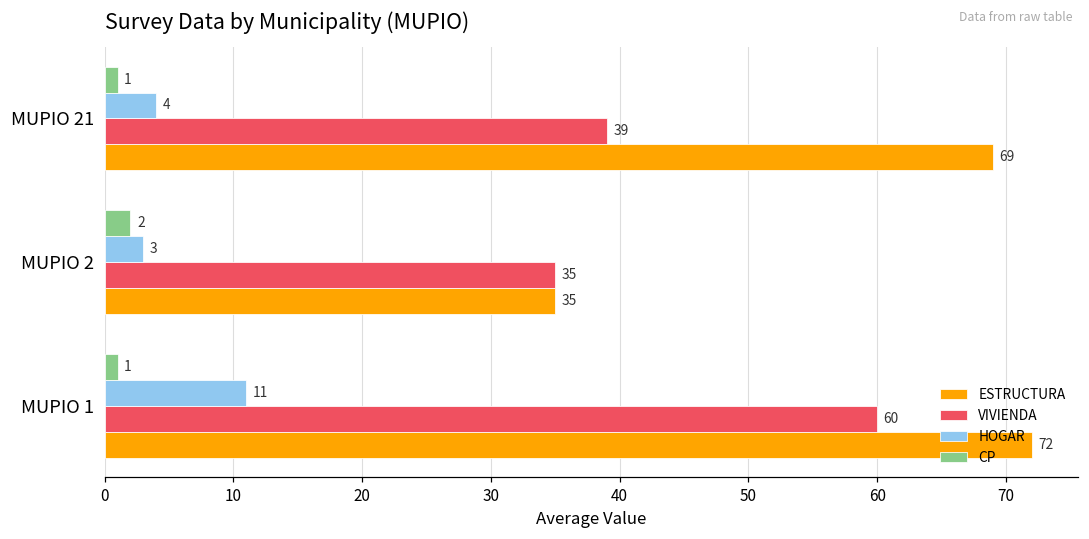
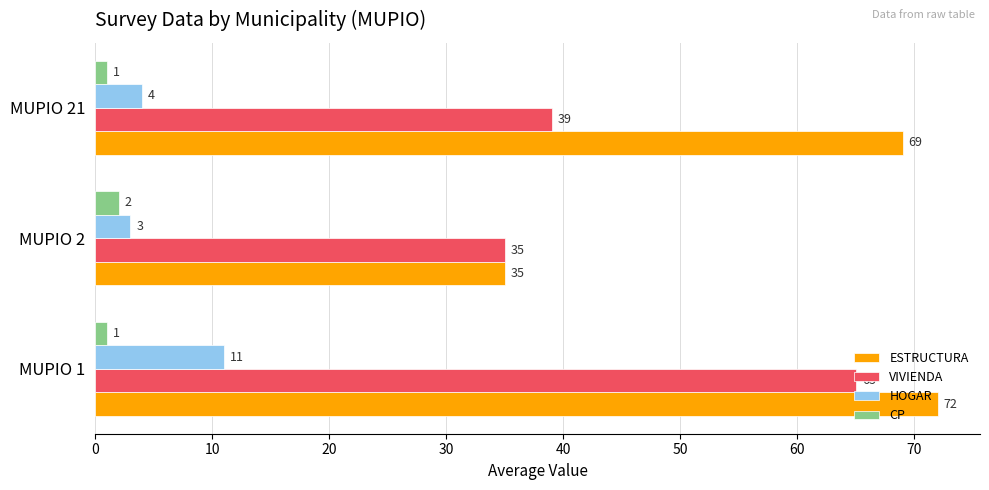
VIVIENDA, MUPIO 1: 60 -> 65
